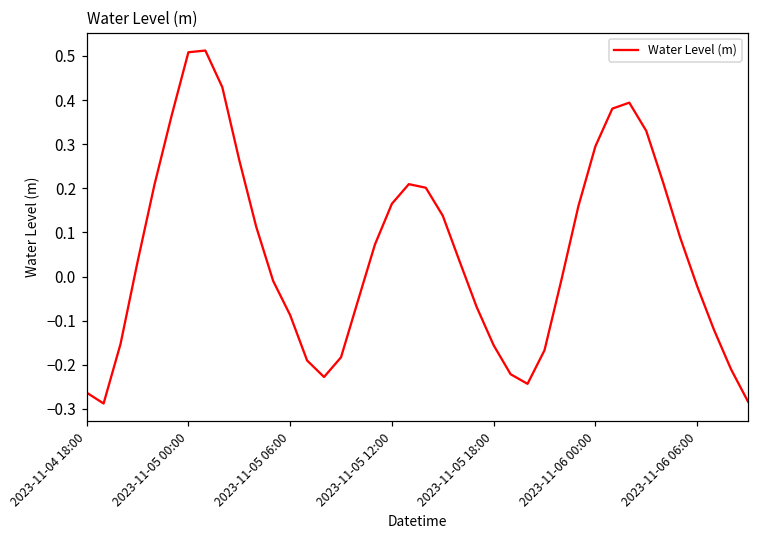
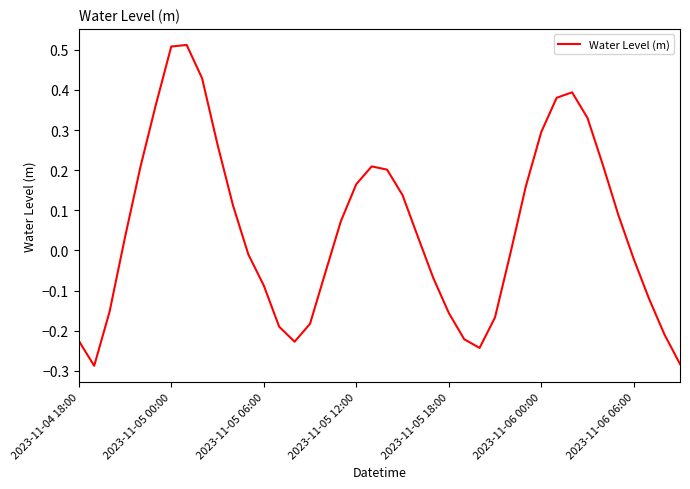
2023-11-04 18:00: -0.26 -> -0.23
